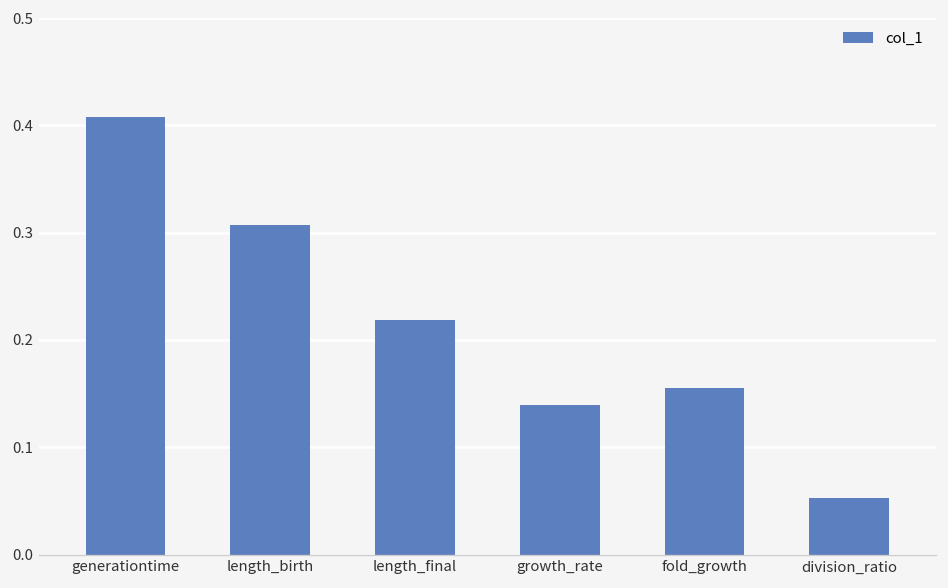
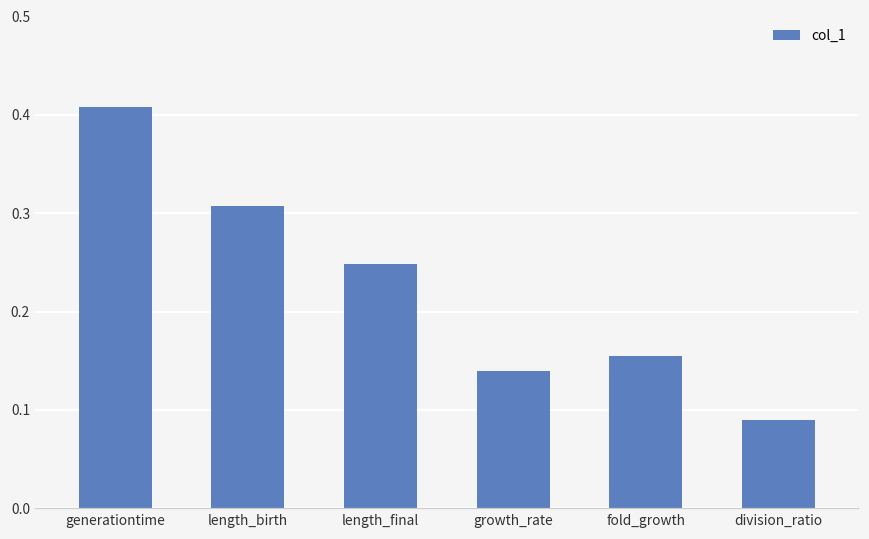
length_final: 0.22 -> 0.25
division_ratio: 0.05 -> 0.09
